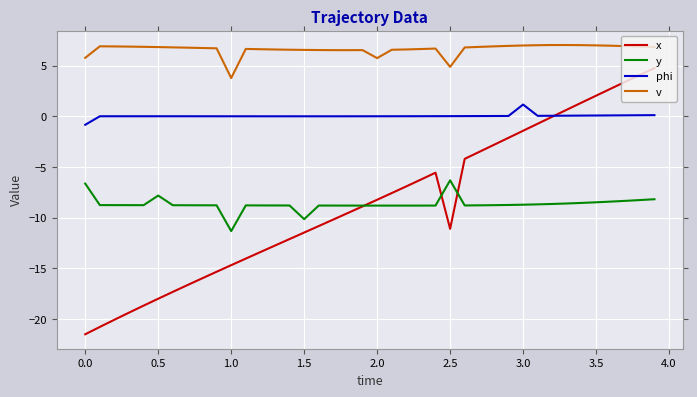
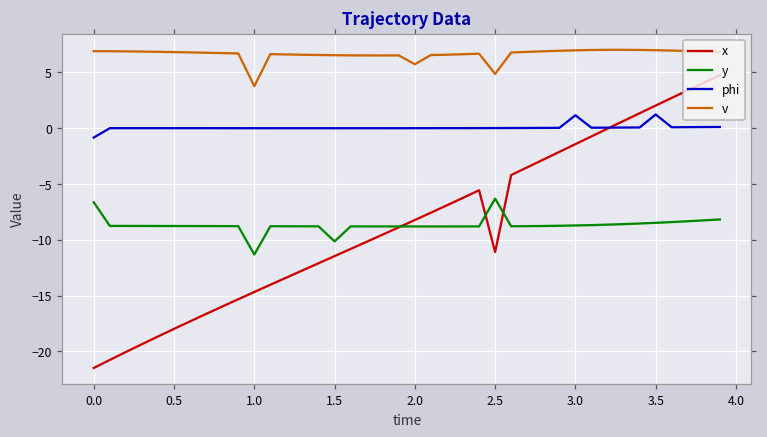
v, 0.0: 5.8 -> 6.9
y, 0.5: -7.8 -> -8.8
phi, 3.5: 0.1 -> 1.2
